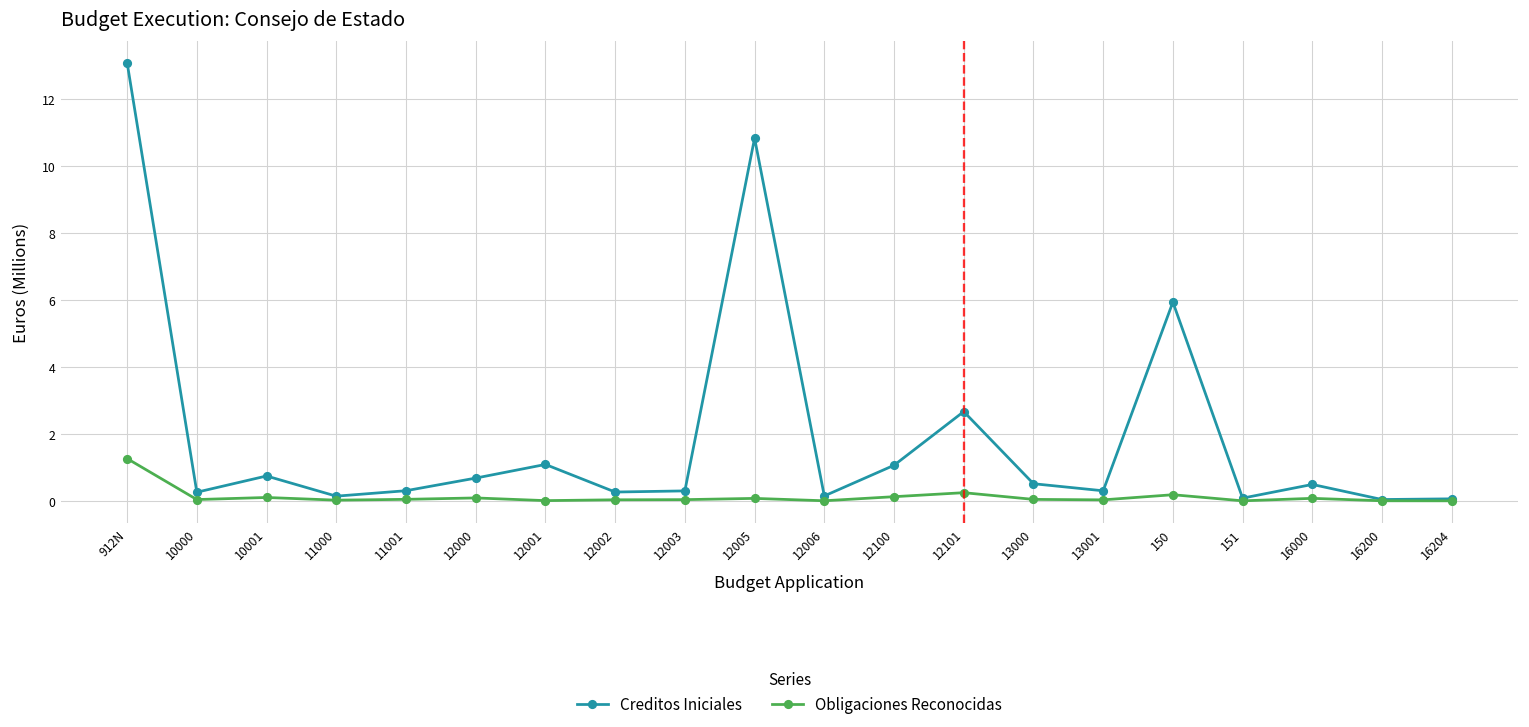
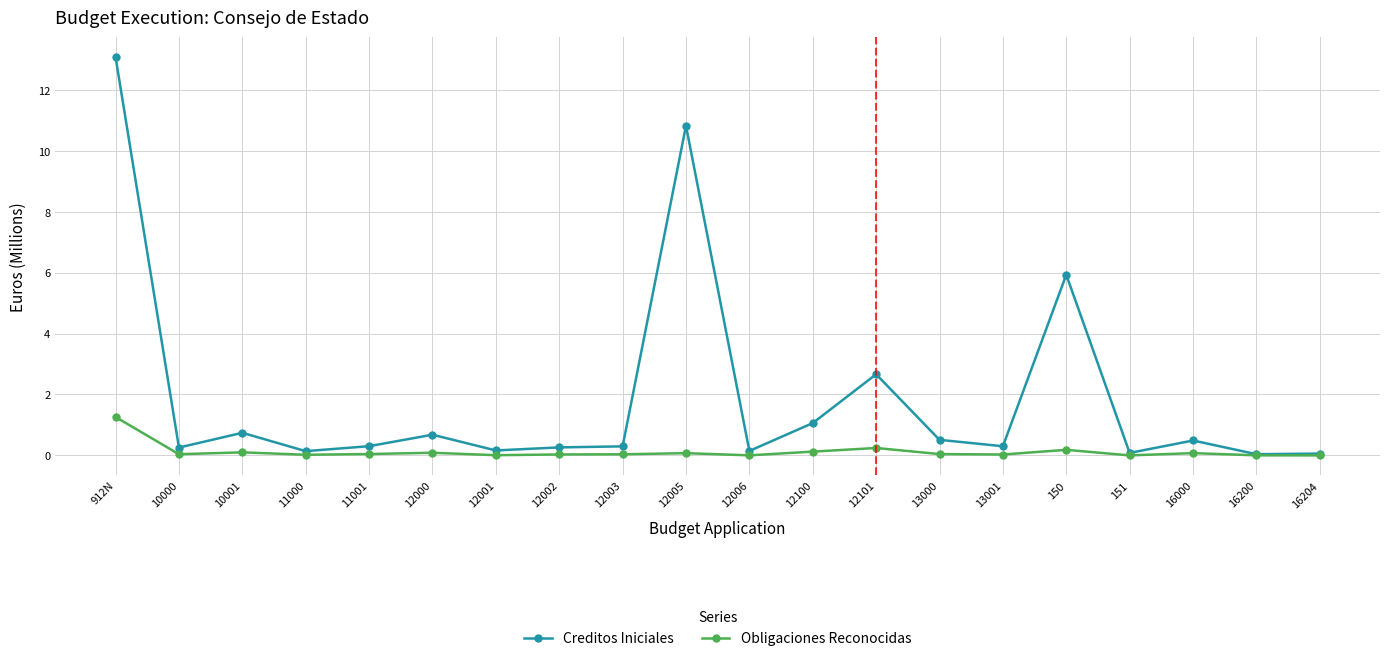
Creditos Iniciales, 12001: 1.1 -> 0.2
